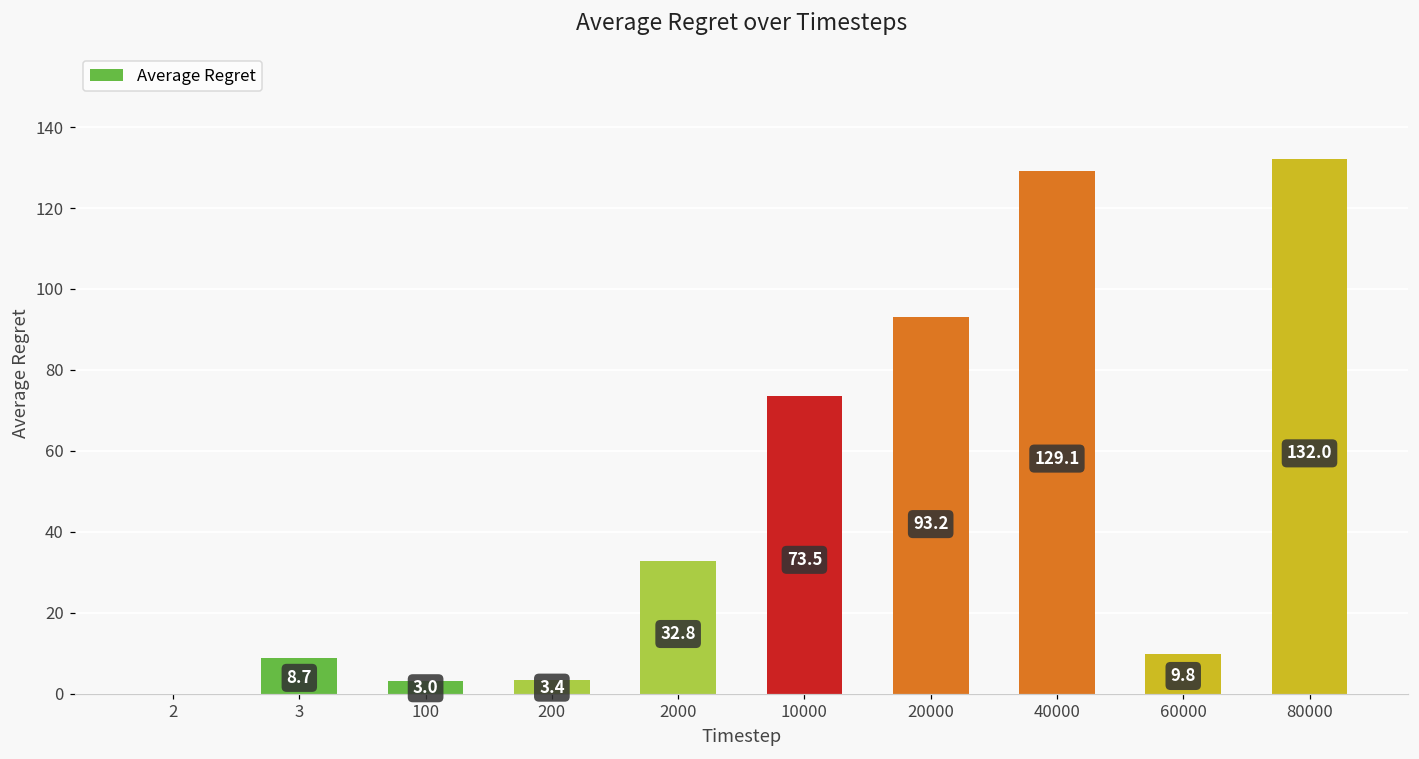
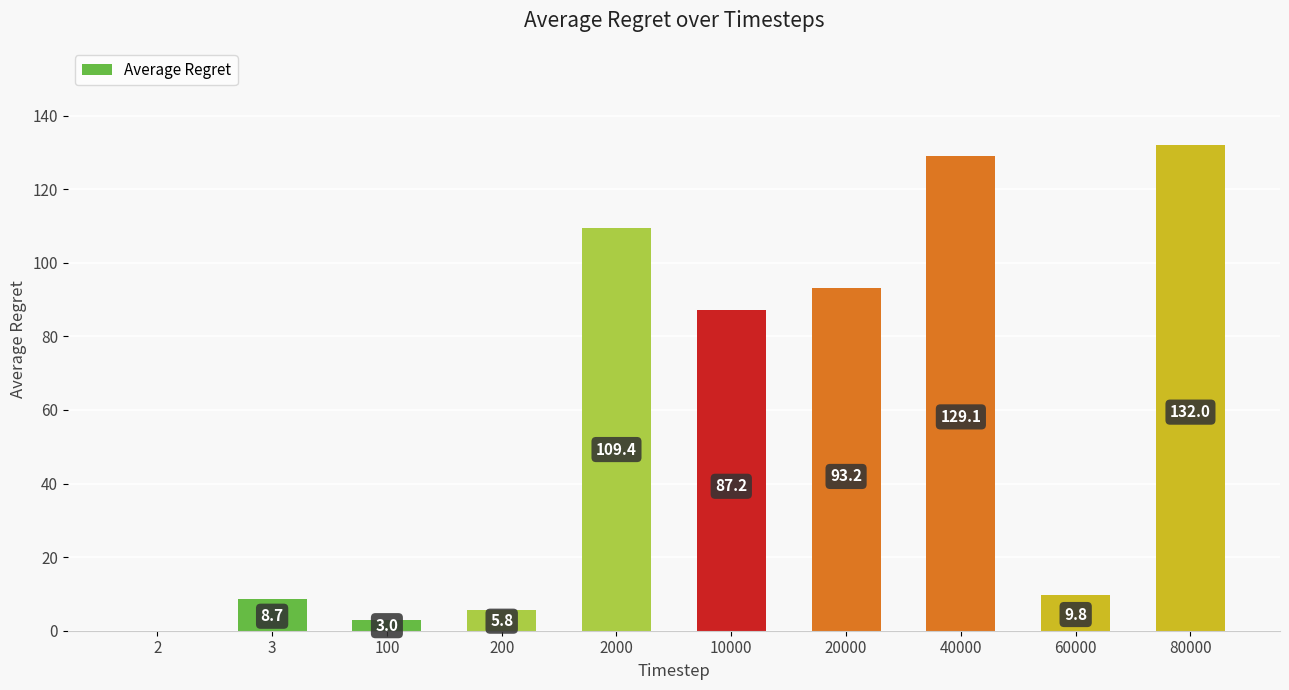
200: 3.4 -> 5.8
2000: 32.8 -> 109.4
10000: 73.5 -> 87.2
